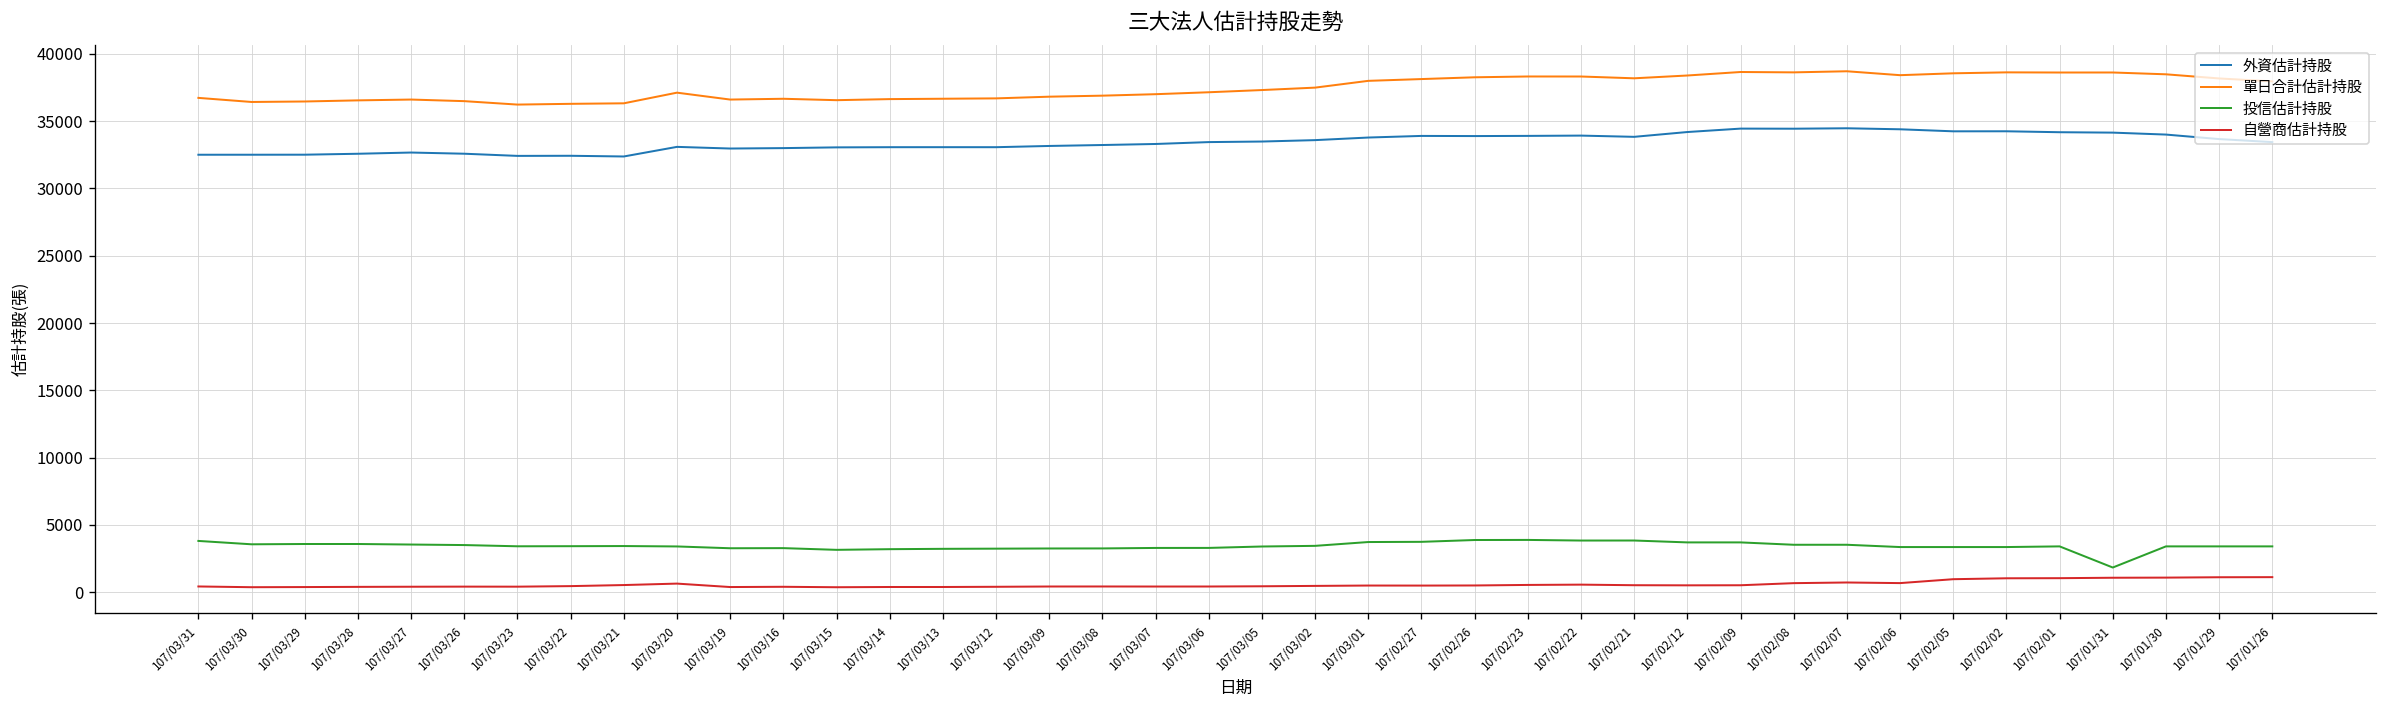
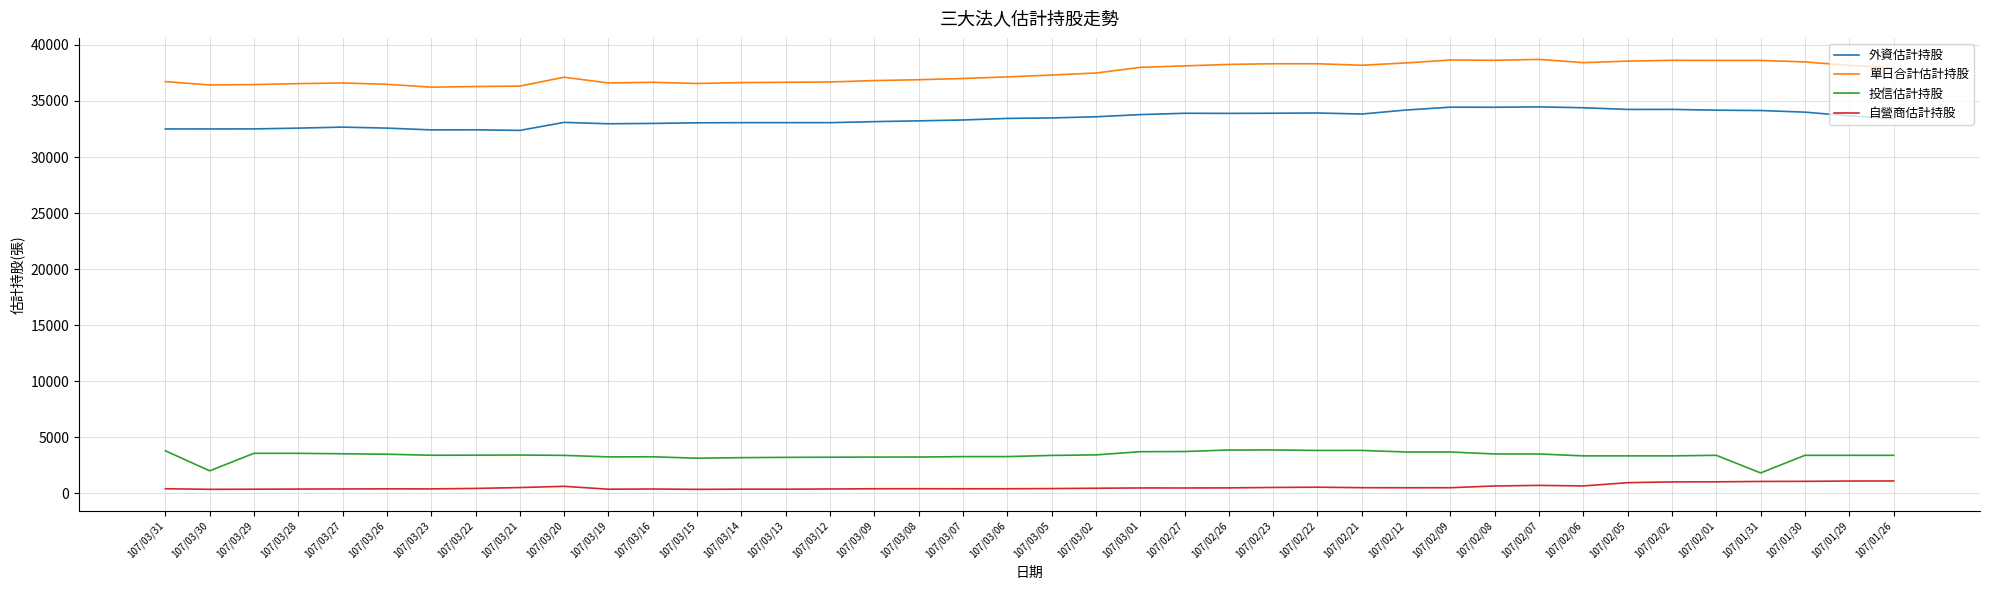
投信估計持股, 107/03/30: 3600 -> 2000
